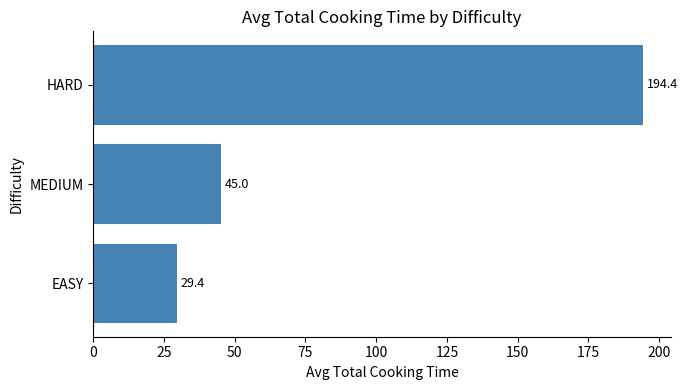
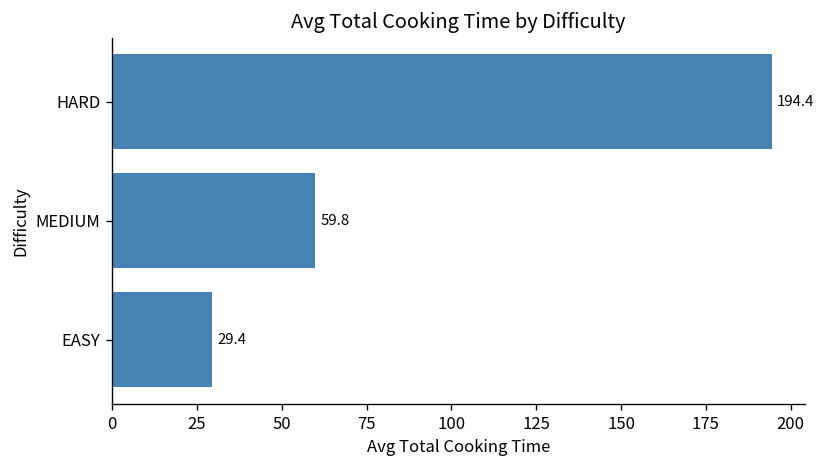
MEDIUM: 45.0 -> 59.8
